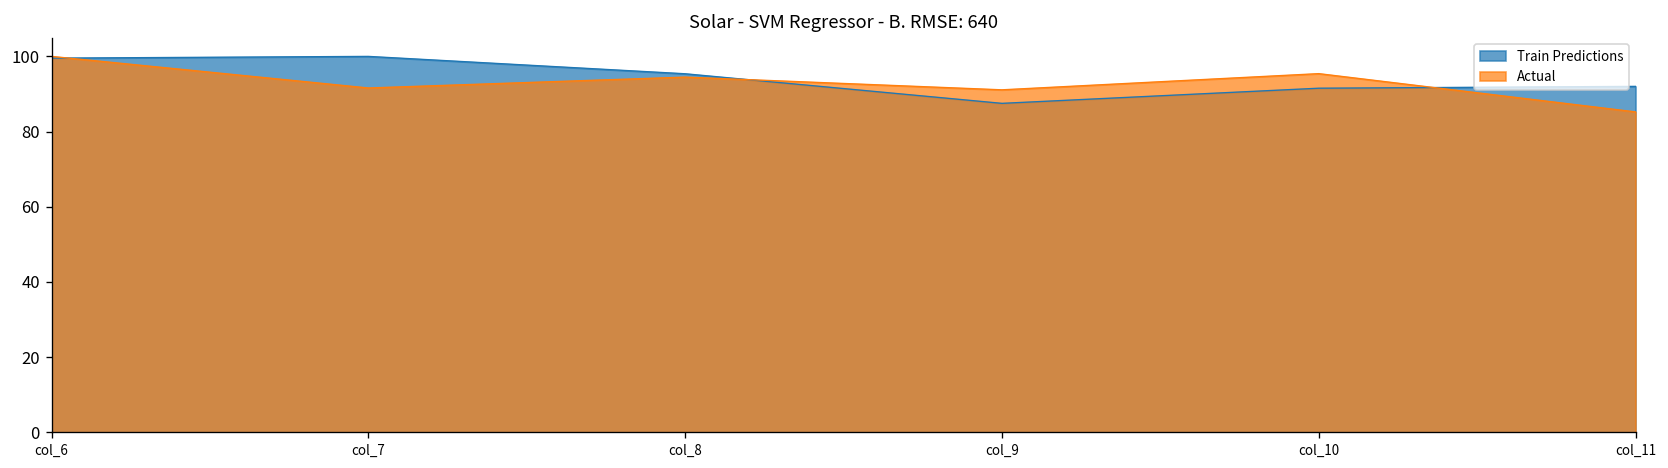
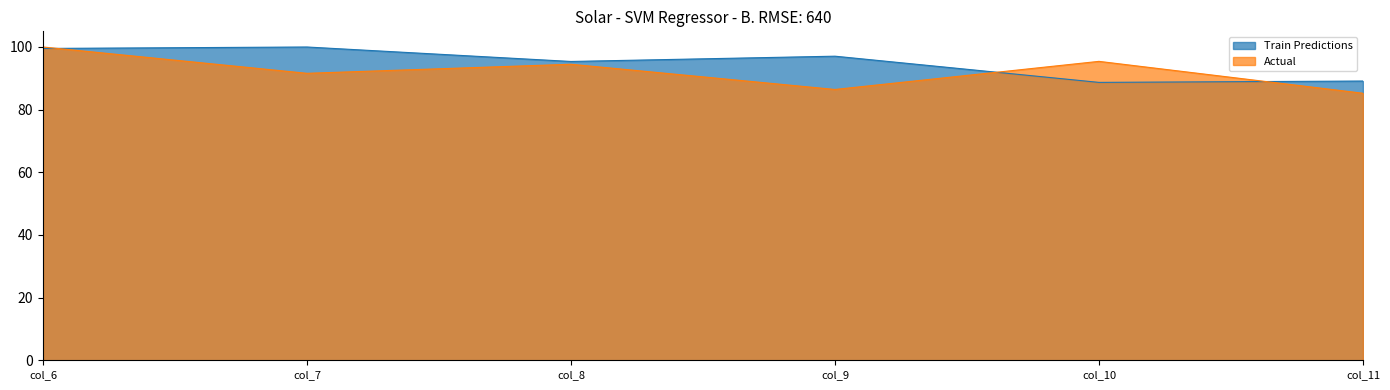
Train Predictions, col_9: 88 -> 97
Actual, col_9: 91 -> 86
Train Predictions, col_10: 92 -> 89
Train Predictions, col_11: 92 -> 89
